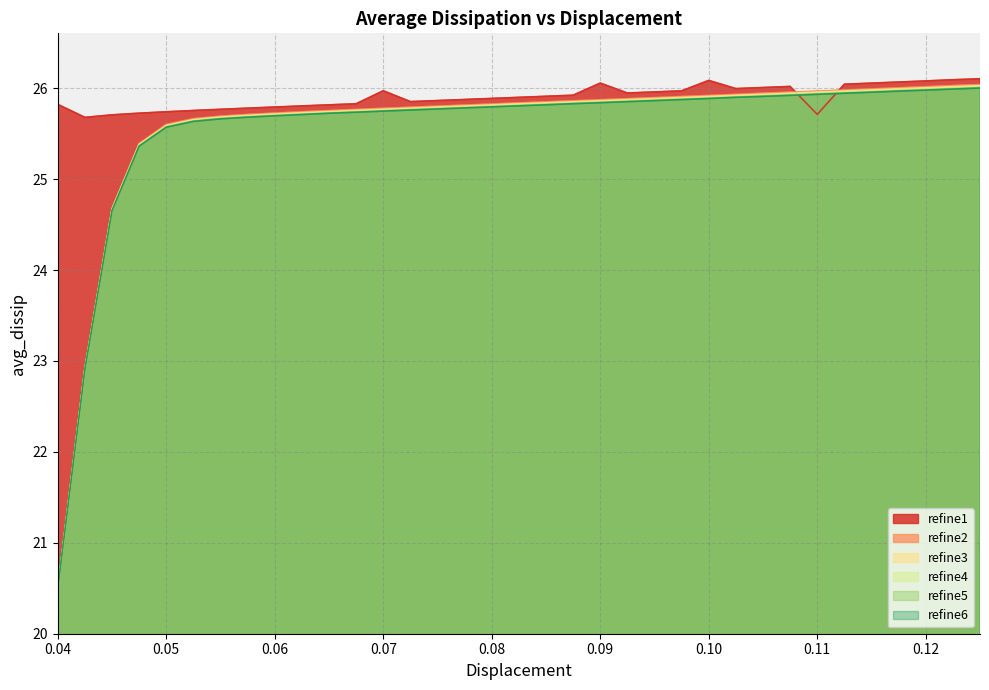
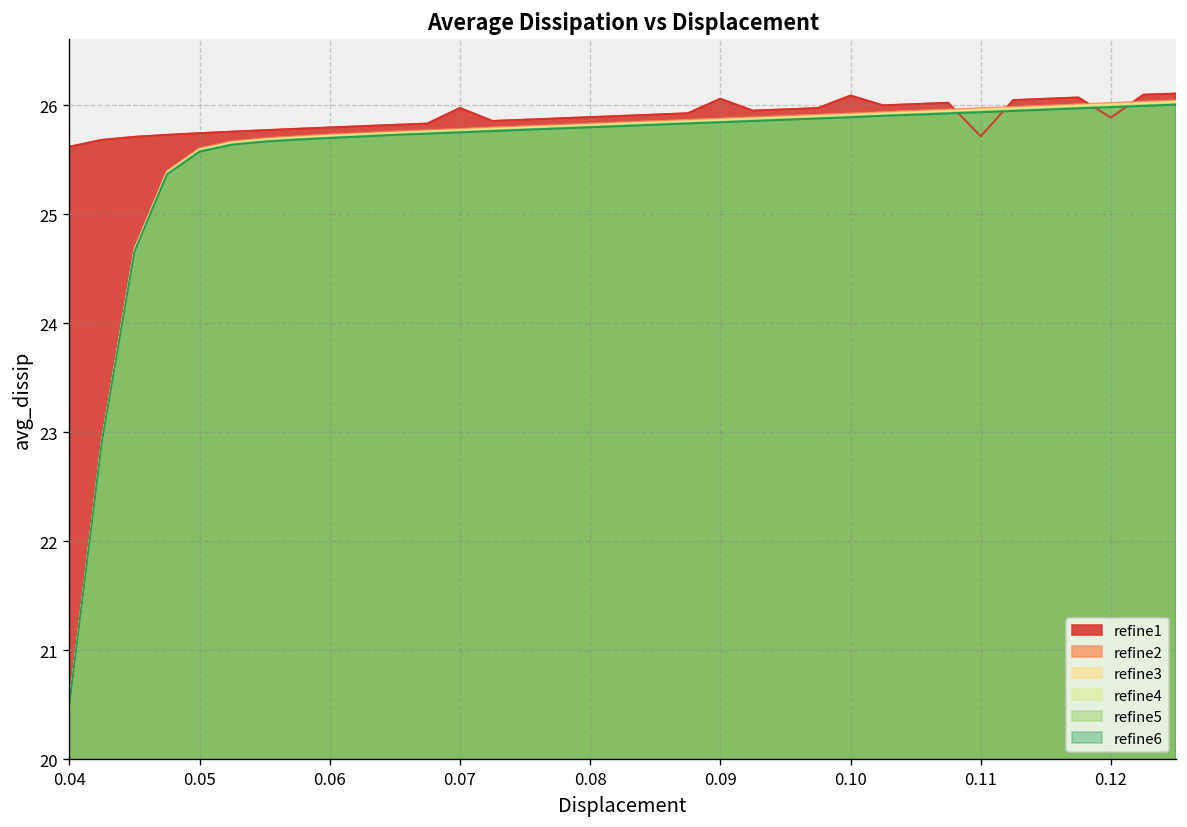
refine1, 0.04: 25.8 -> 25.6
refine1, 0.12: 26.1 -> 25.9
